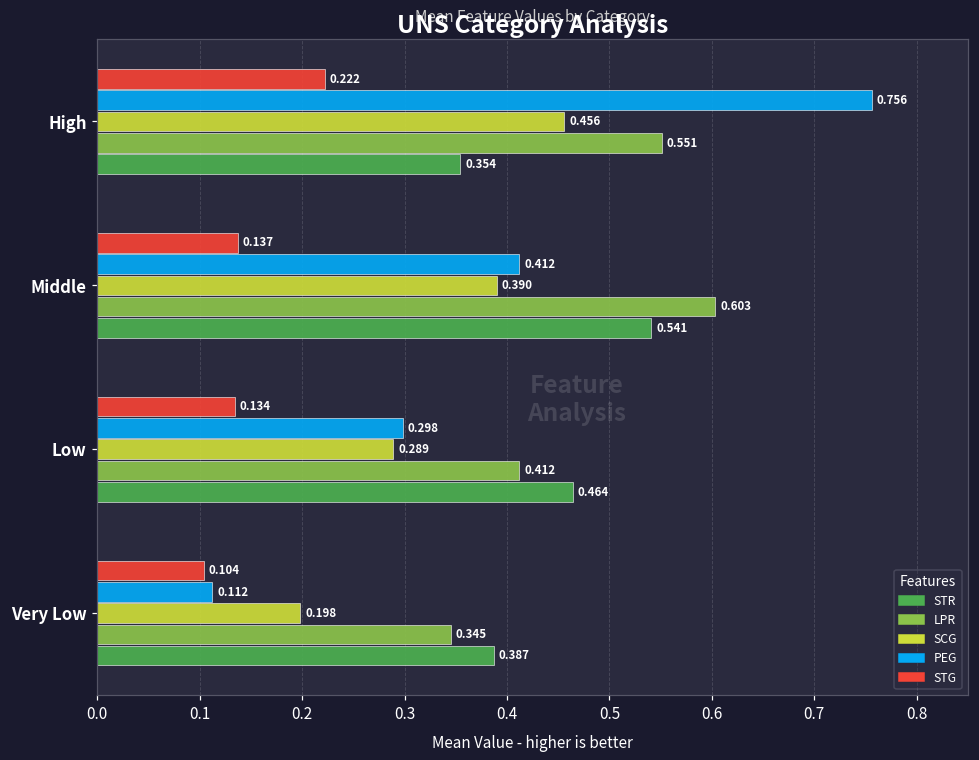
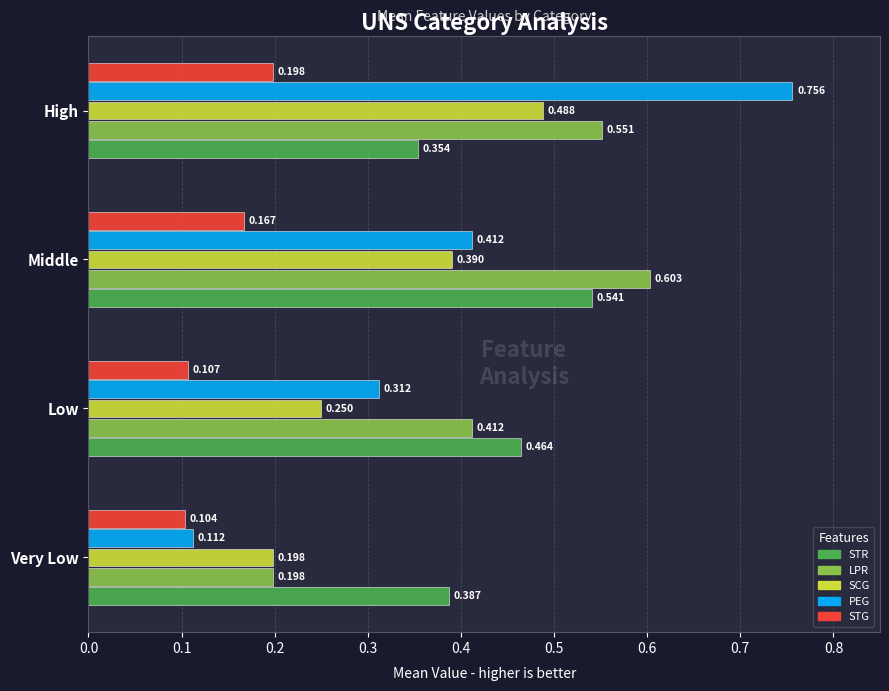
STG, High: 0.222 -> 0.198
SCG, High: 0.456 -> 0.488
STG, Middle: 0.137 -> 0.167
STG, Low: 0.134 -> 0.107
PEG, Low: 0.298 -> 0.312
SCG, Low: 0.289 -> 0.250
LPR, Very Low: 0.345 -> 0.198
